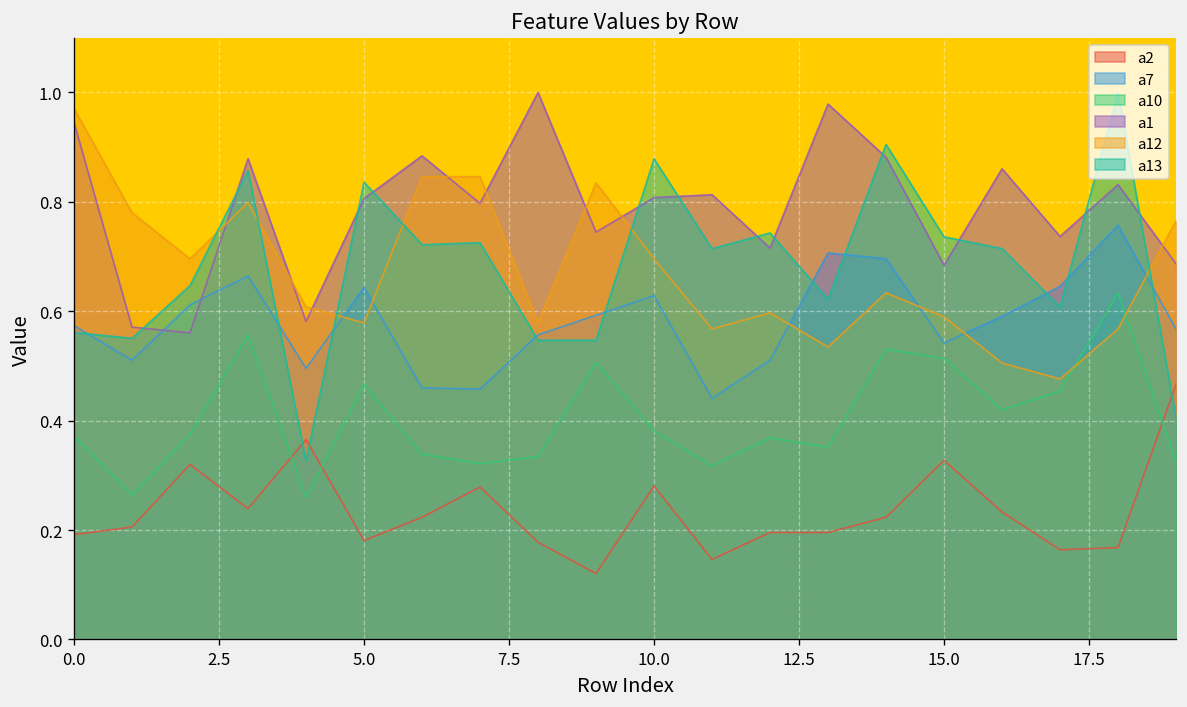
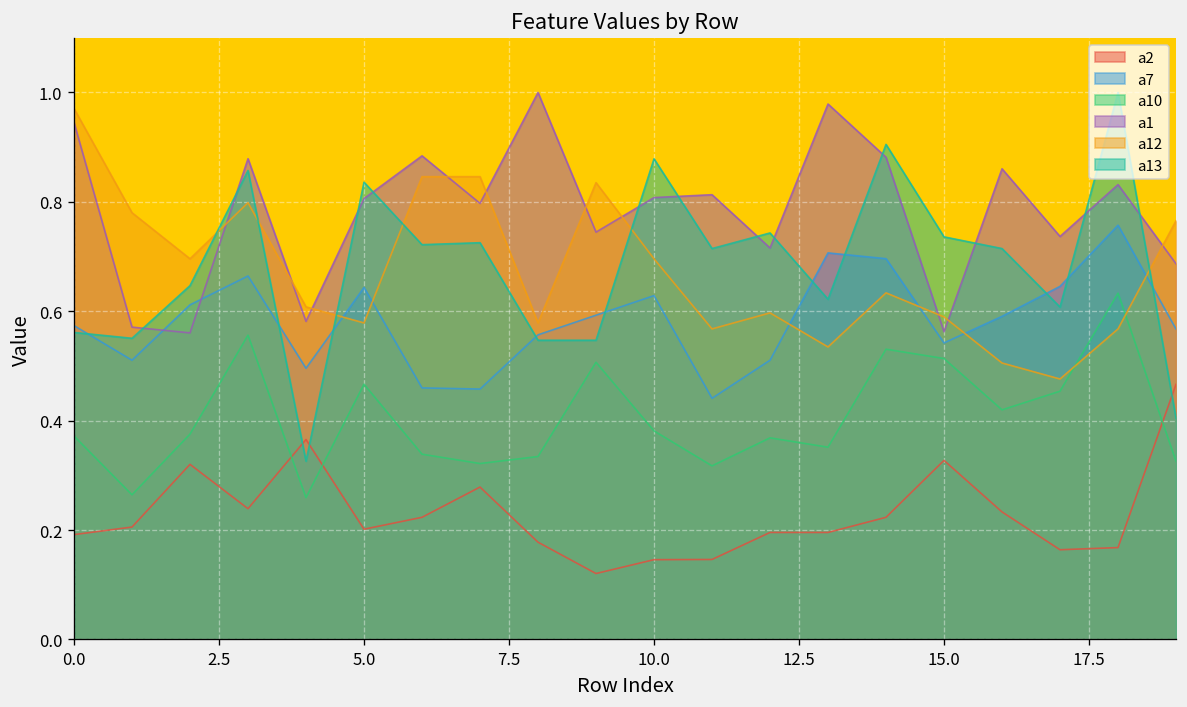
a2, 5.0: 0.18 -> 0.20
a2, 10.0: 0.28 -> 0.15
a1, 15.0: 0.68 -> 0.56
